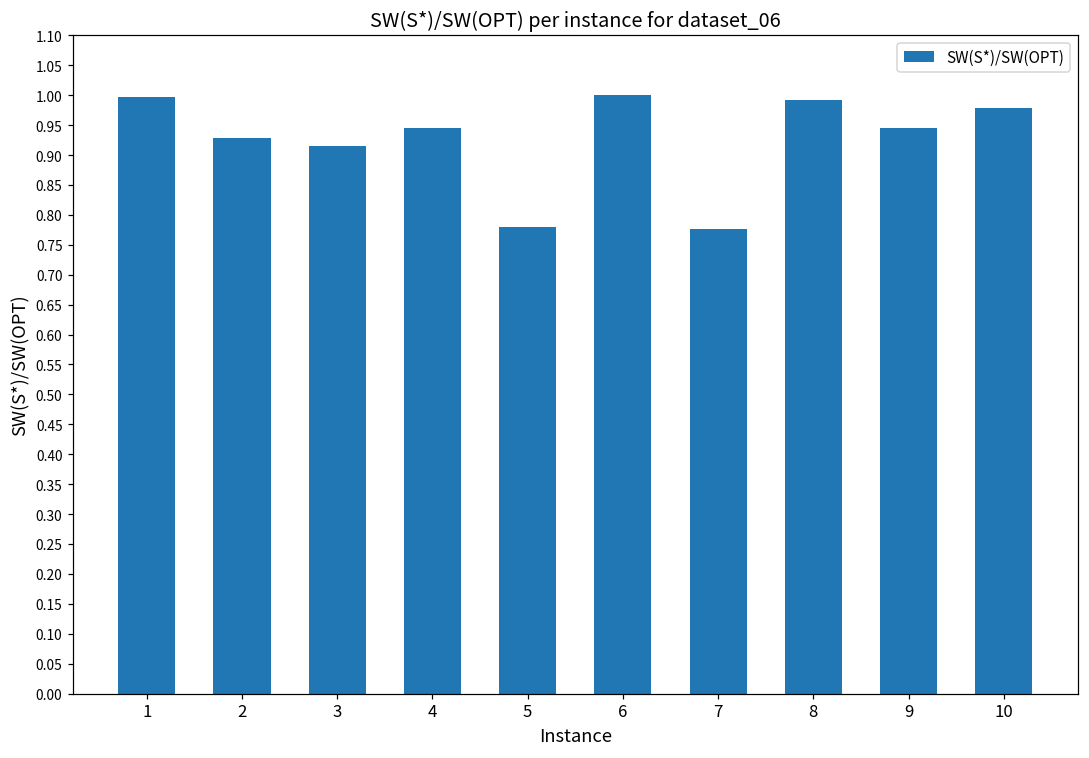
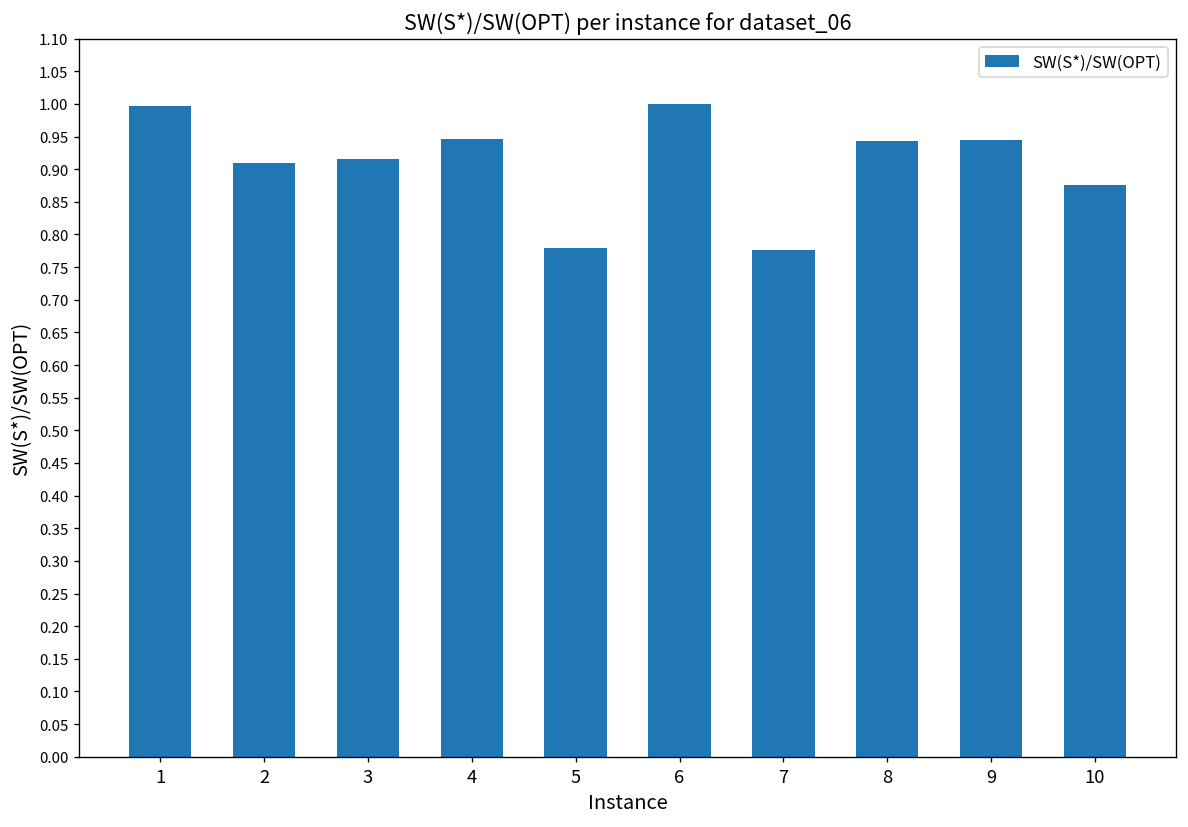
2: 0.93 -> 0.91
8: 0.99 -> 0.94
10: 0.98 -> 0.88
